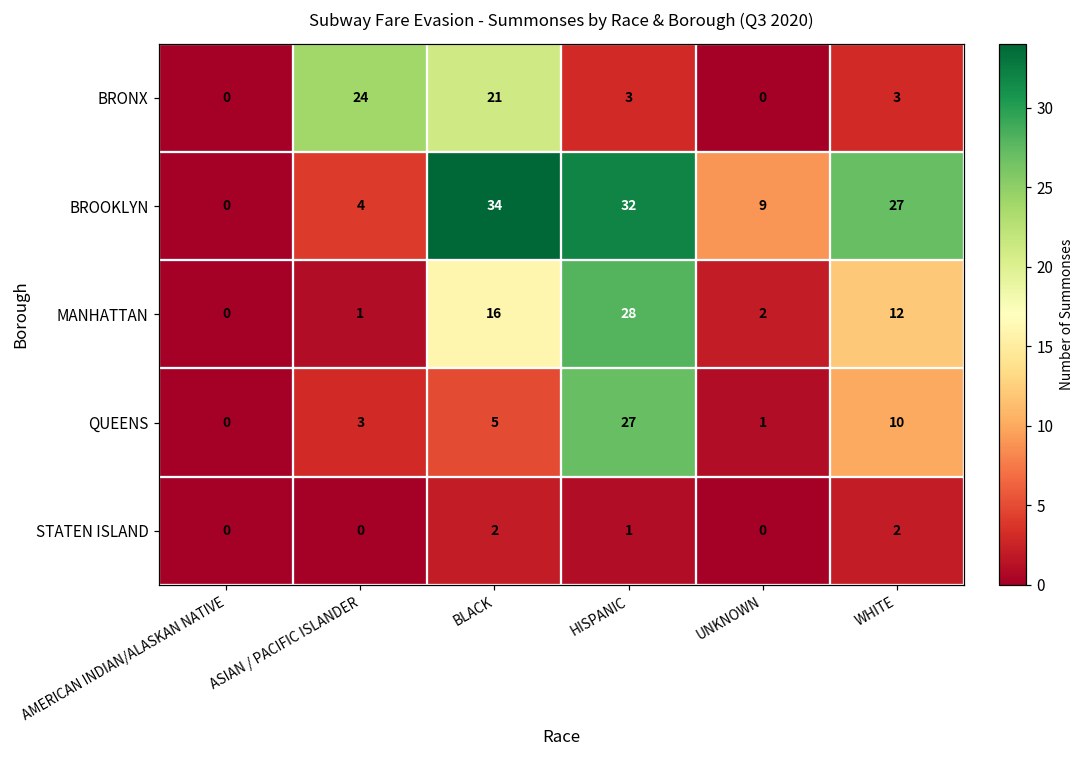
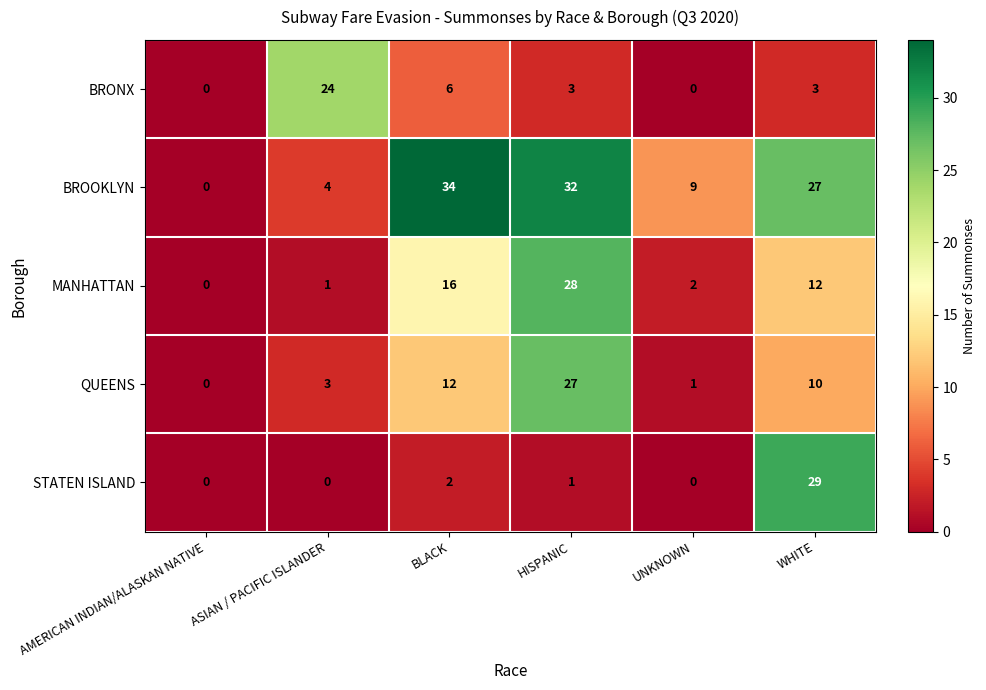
BRONX, BLACK: 21 -> 6
QUEENS, BLACK: 5 -> 12
STATEN ISLAND, WHITE: 2 -> 29
